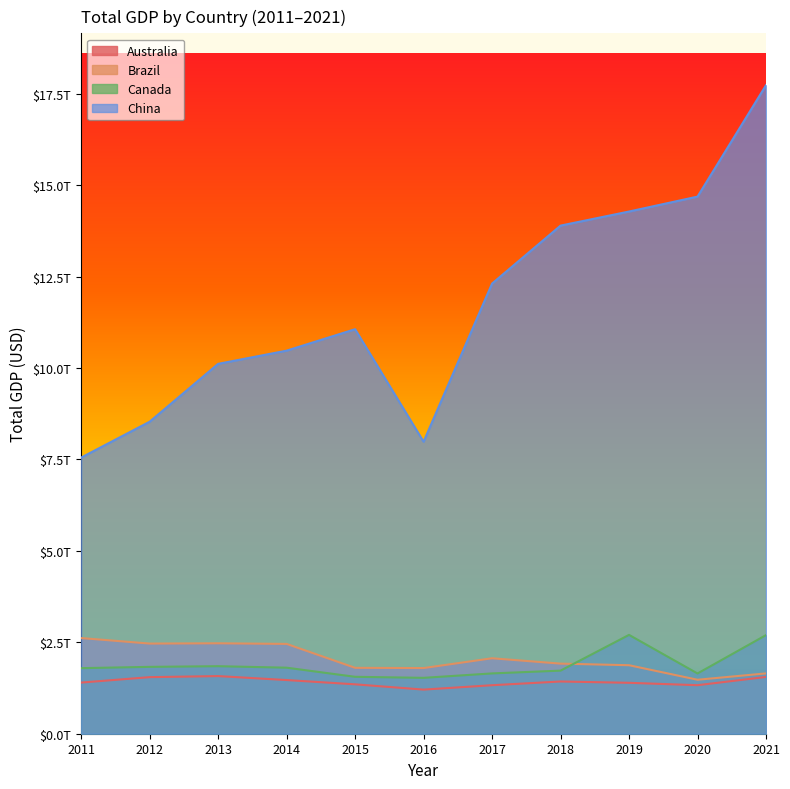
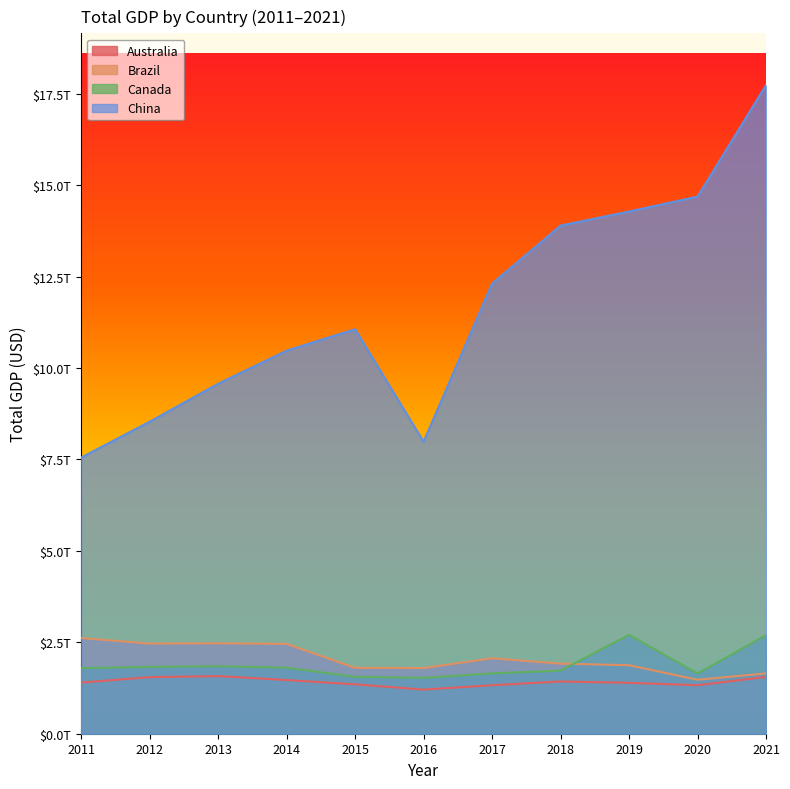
China, 2013: $10.1T -> $9.6T
